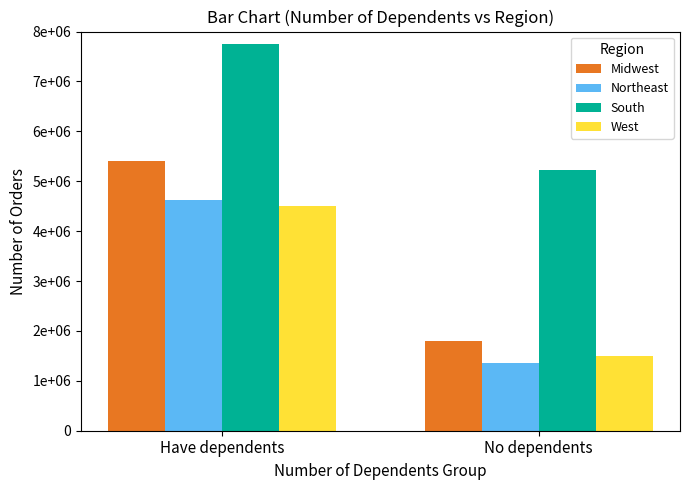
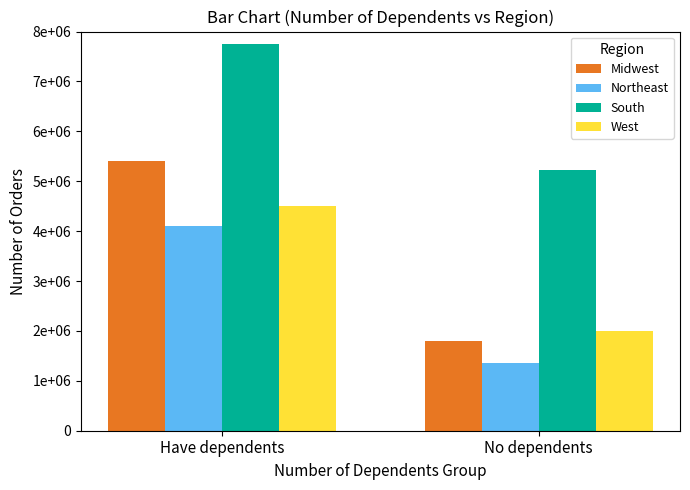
Northeast, Have dependents: 4600000 -> 4100000
West, No dependents: 1500000 -> 2000000
